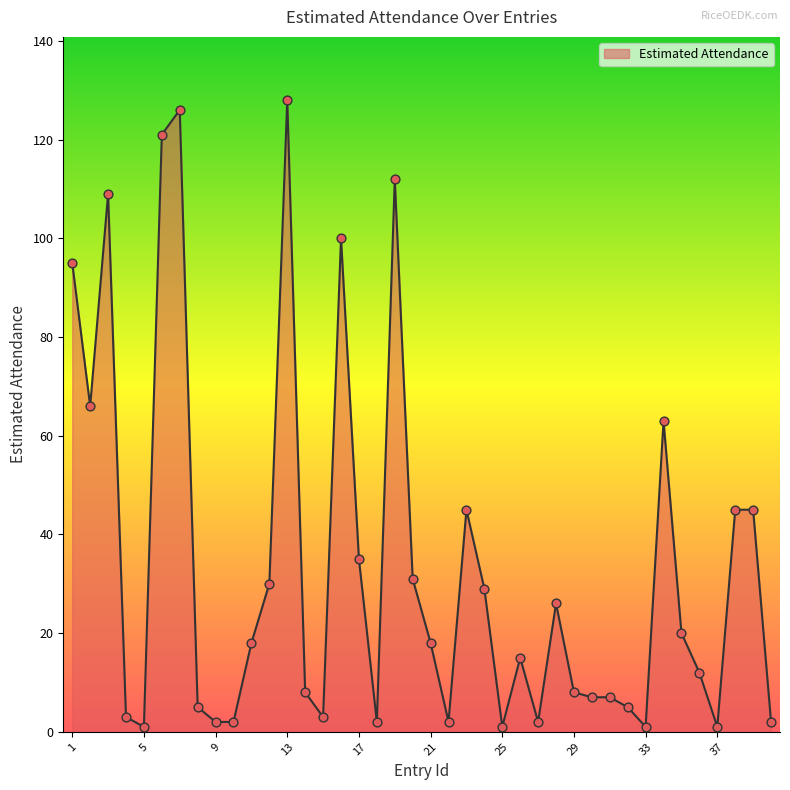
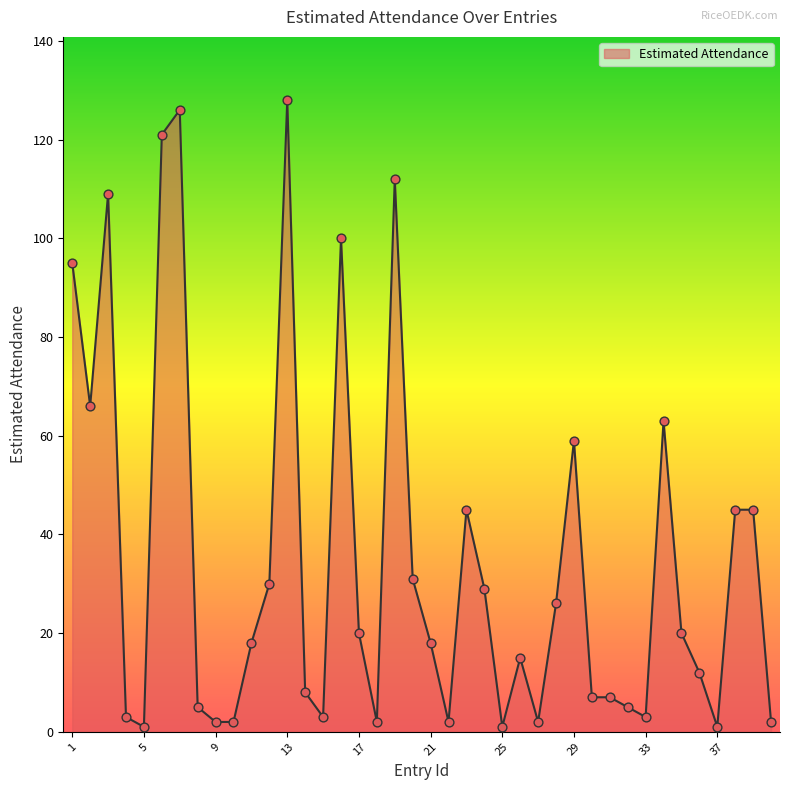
17: 35 -> 20
29: 8 -> 59
33: 1 -> 3
